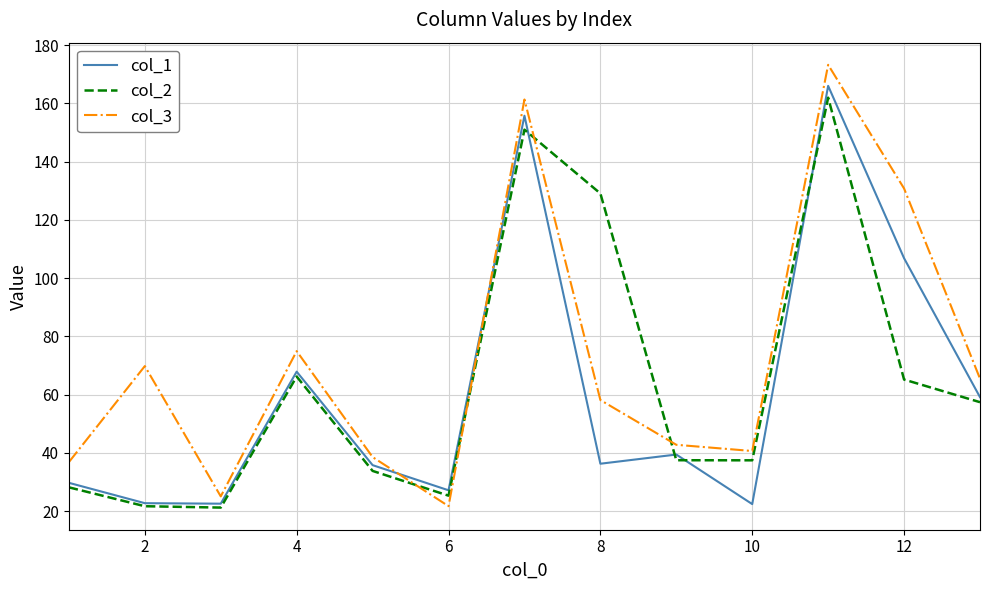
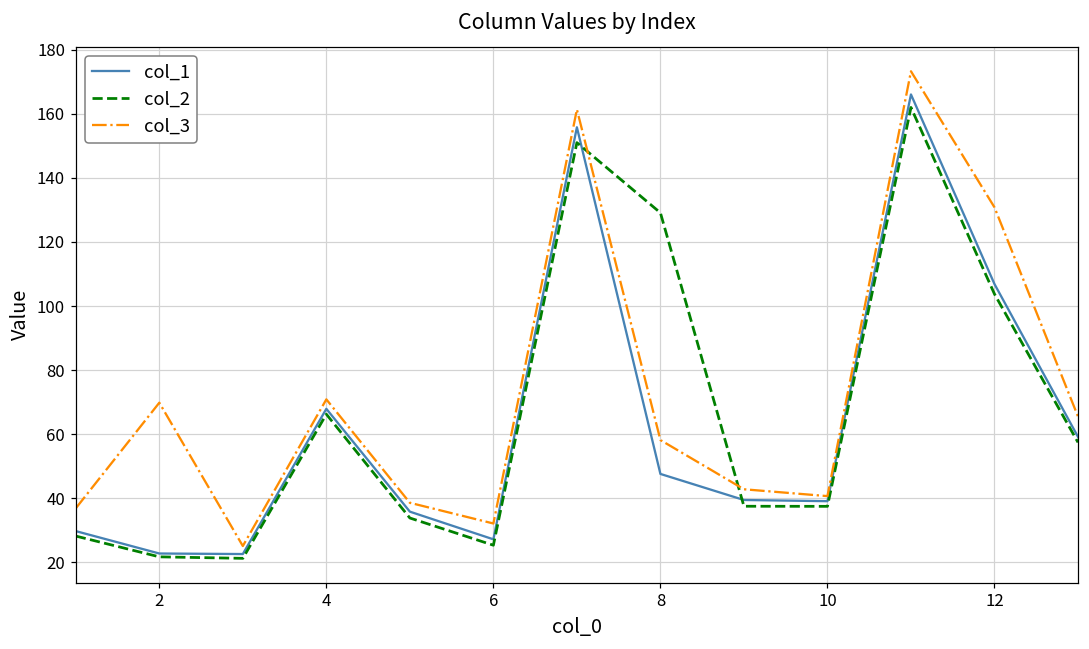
col_3, 4: 75 -> 71
col_3, 6: 22 -> 32
col_1, 8: 36 -> 48
col_1, 10: 22 -> 39
col_2, 12: 65 -> 104
